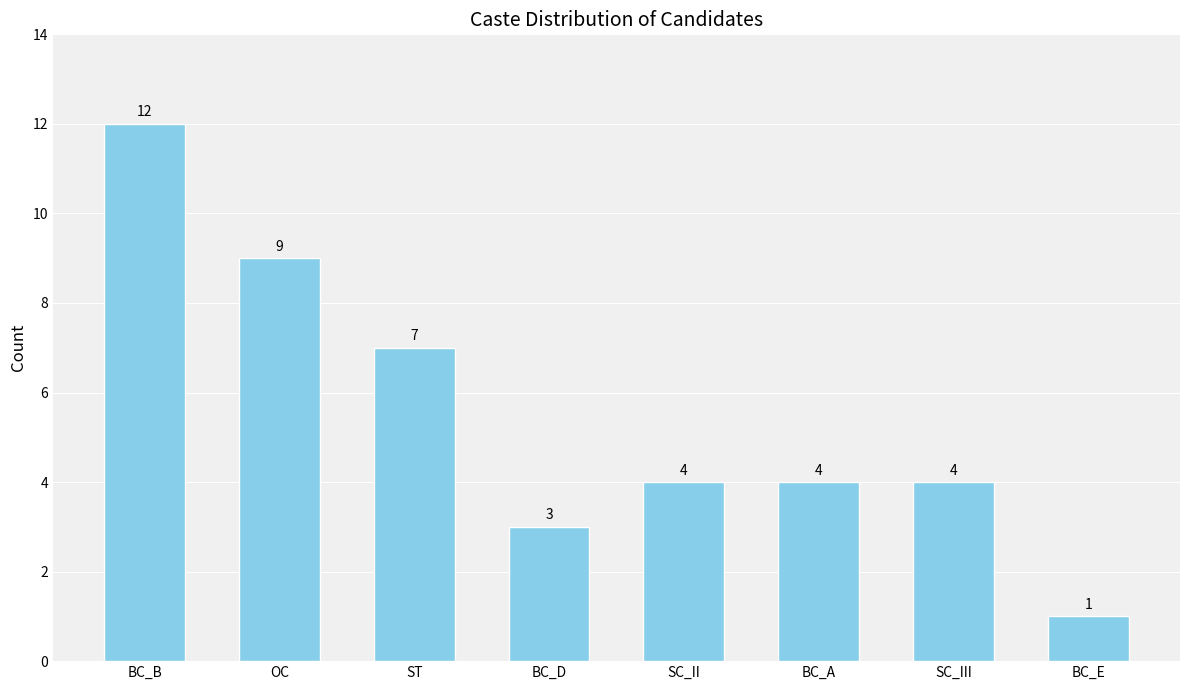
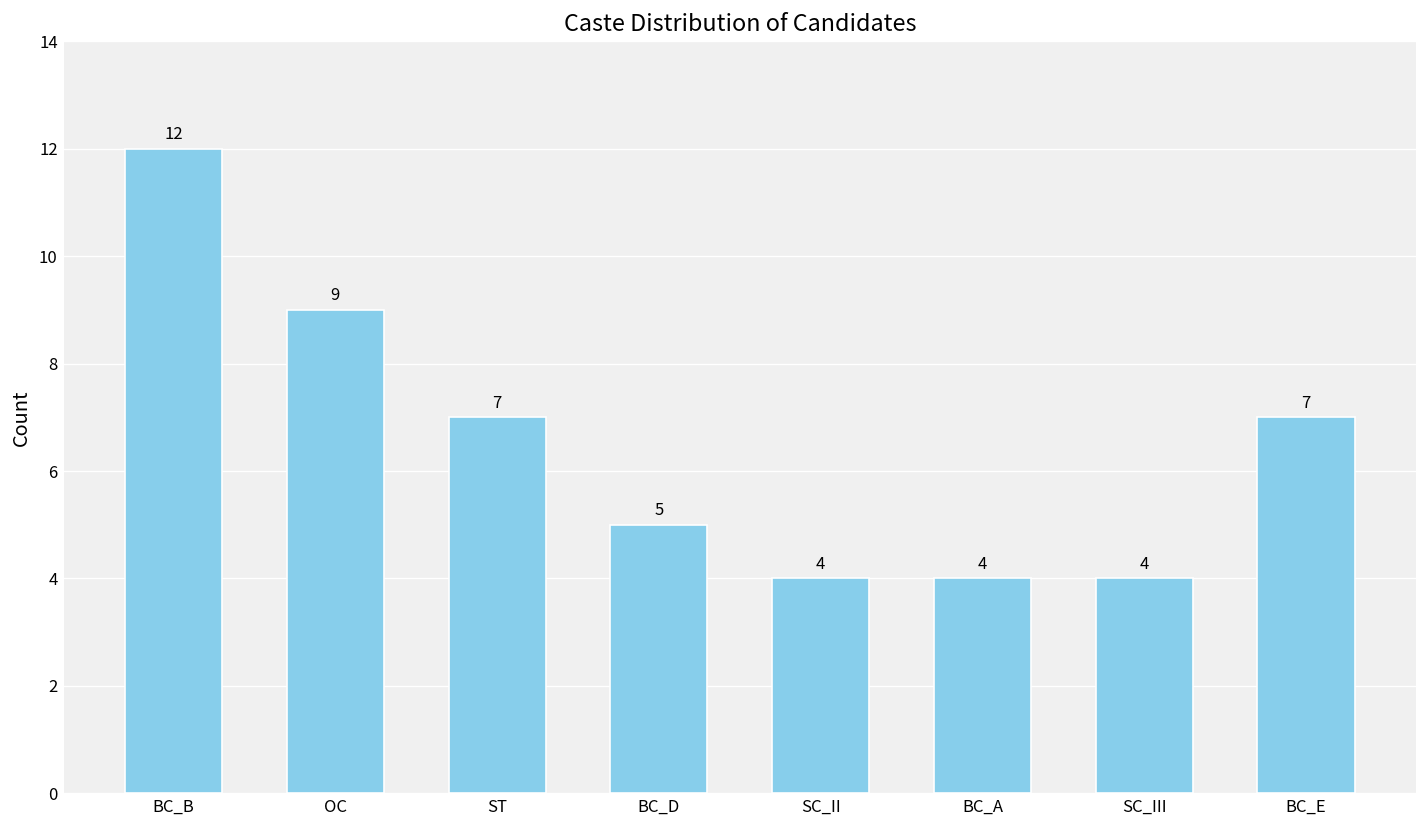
BC_D: 3 -> 5
BC_E: 1 -> 7
